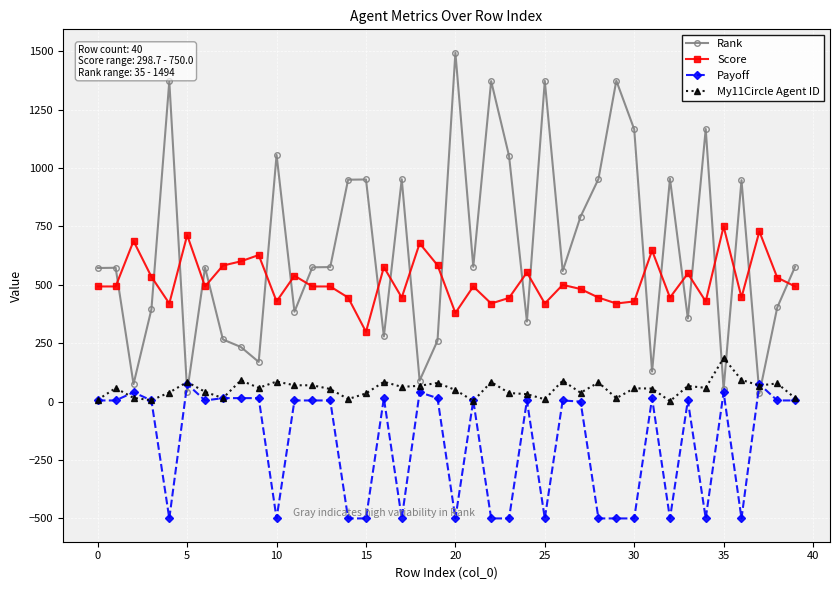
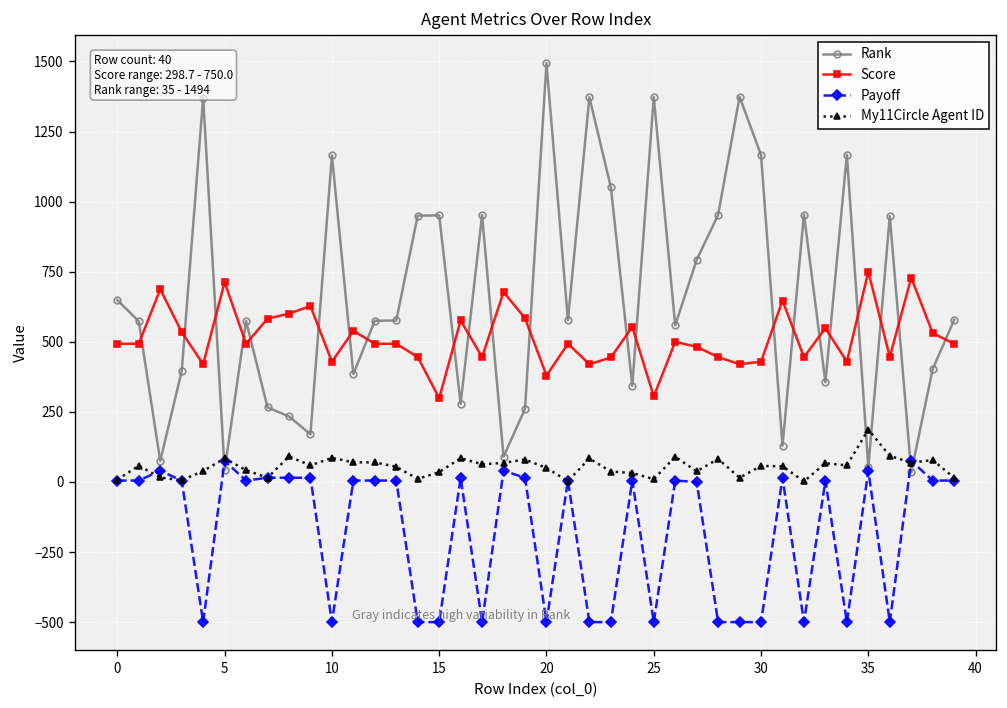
Rank, 0: 570 -> 650
Rank, 10: 1060 -> 1170
Score, 25: 420 -> 310
